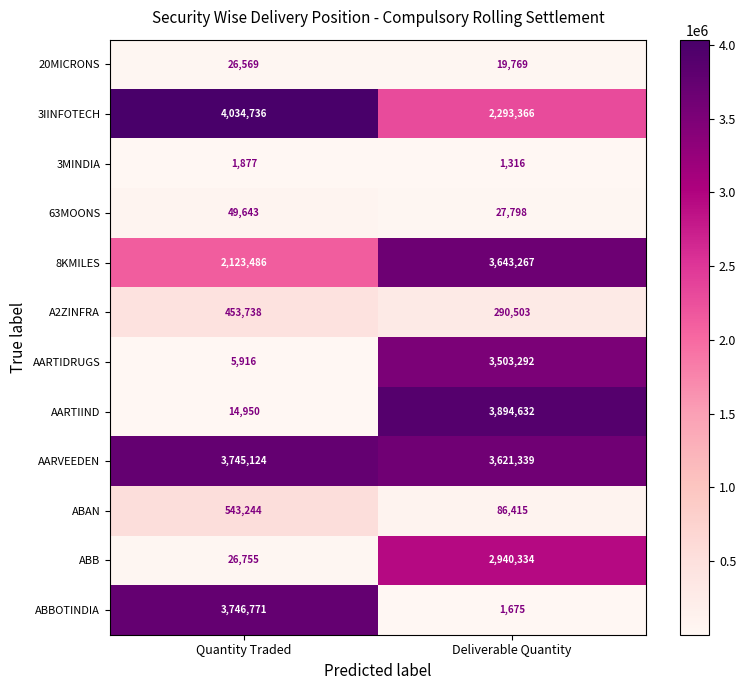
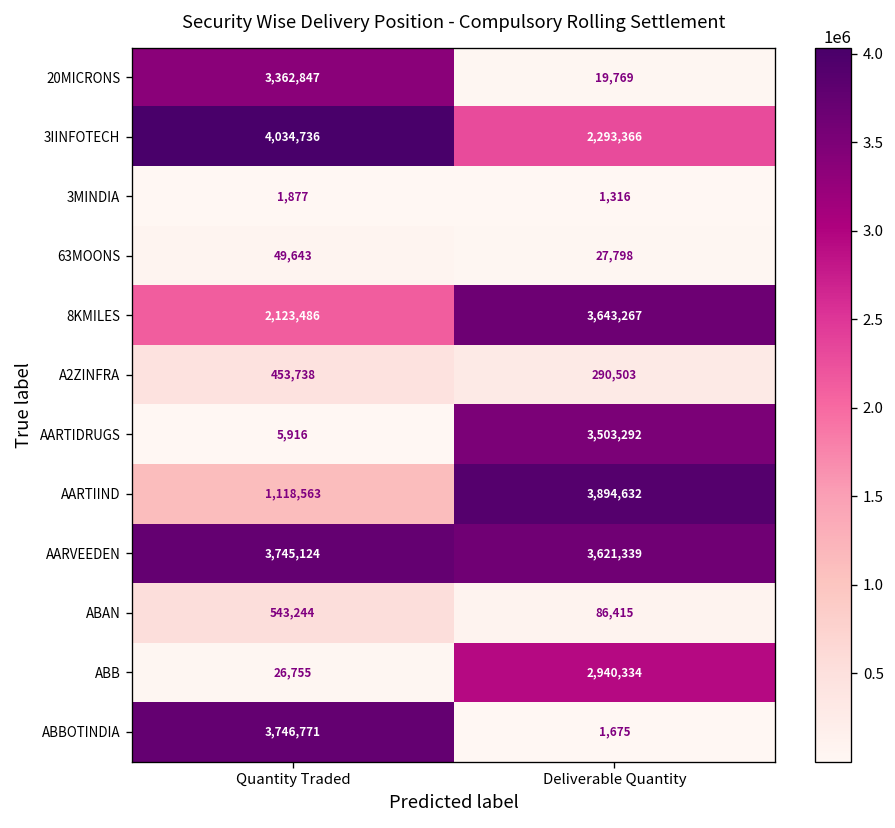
20MICRONS, Quantity Traded: 26,569 -> 3,362,847
AARTIIND, Quantity Traded: 14,950 -> 1,118,563
